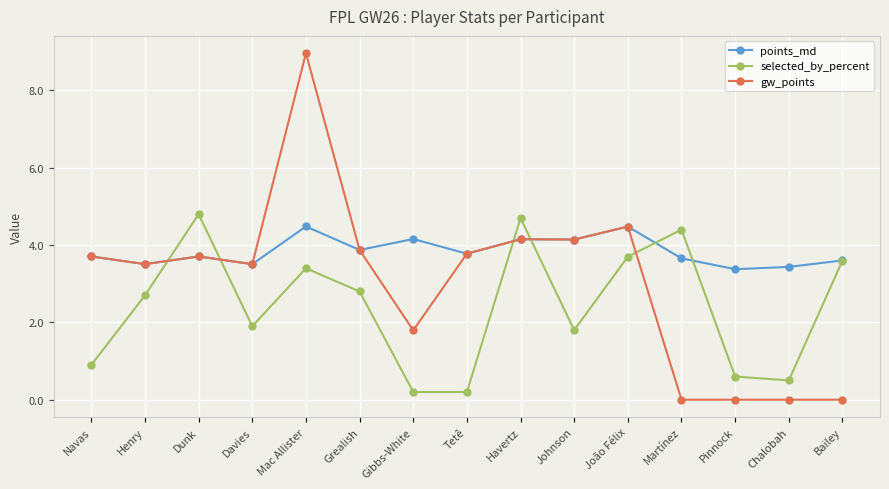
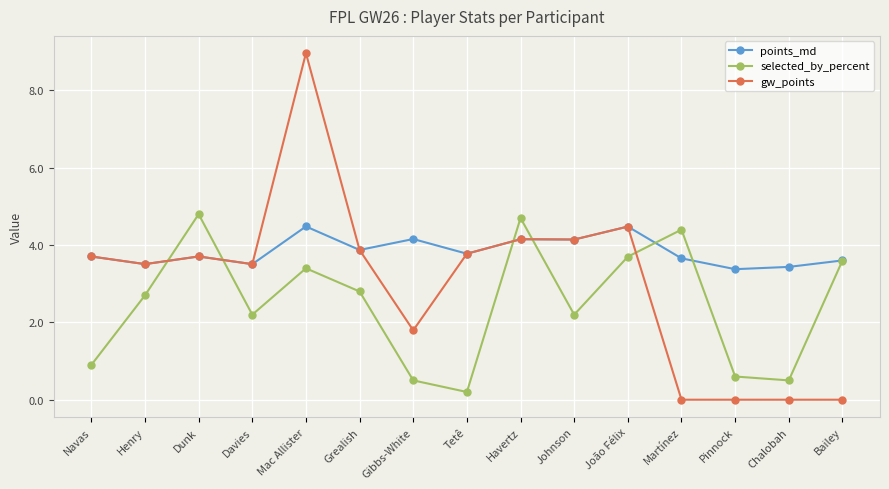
selected_by_percent, Davies: 1.9 -> 2.2
selected_by_percent, Gibbs-White: 0.2 -> 0.5
selected_by_percent, Johnson: 1.8 -> 2.2
